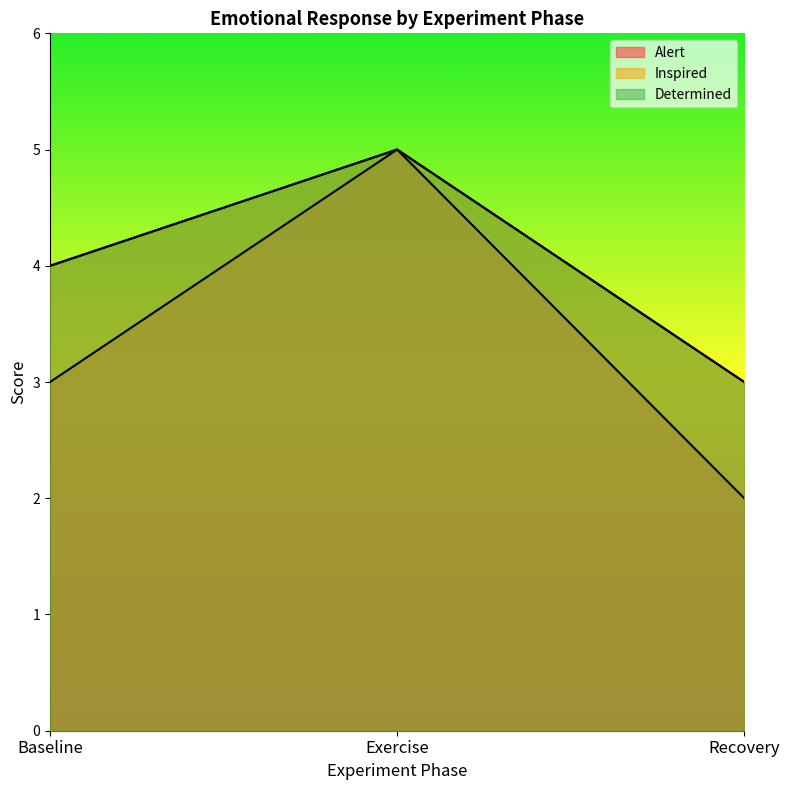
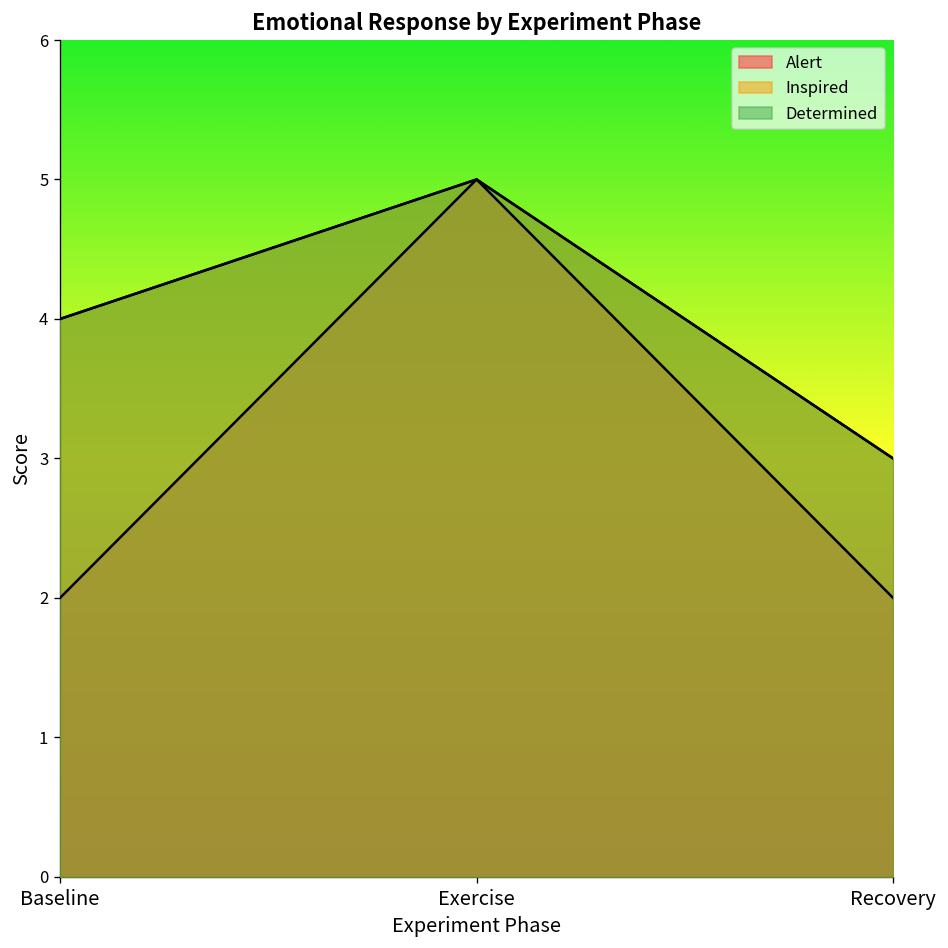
Alert, Baseline: 3 -> 2
